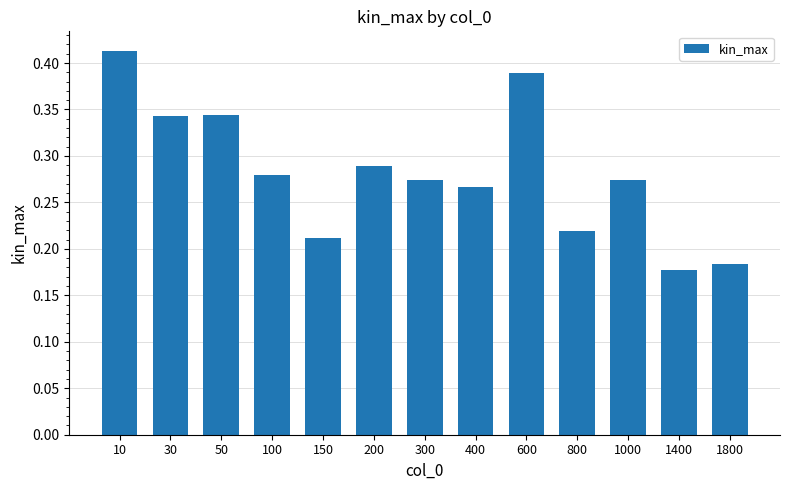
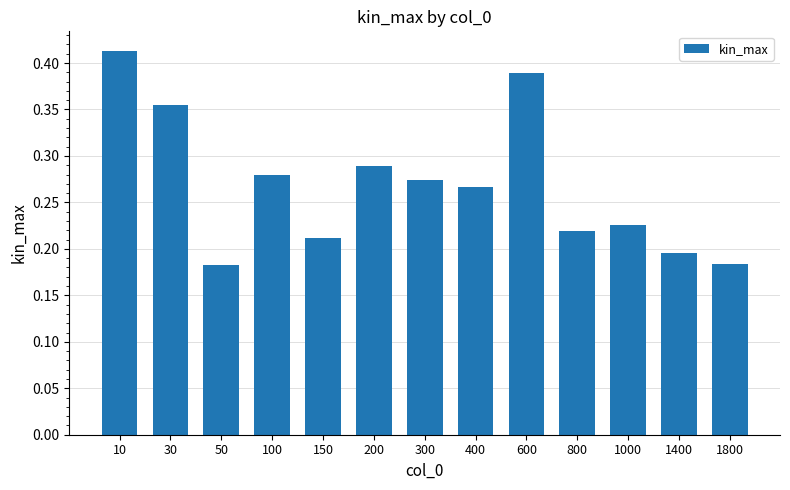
30: 0.34 -> 0.35
50: 0.34 -> 0.18
1000: 0.27 -> 0.23
1400: 0.18 -> 0.20
